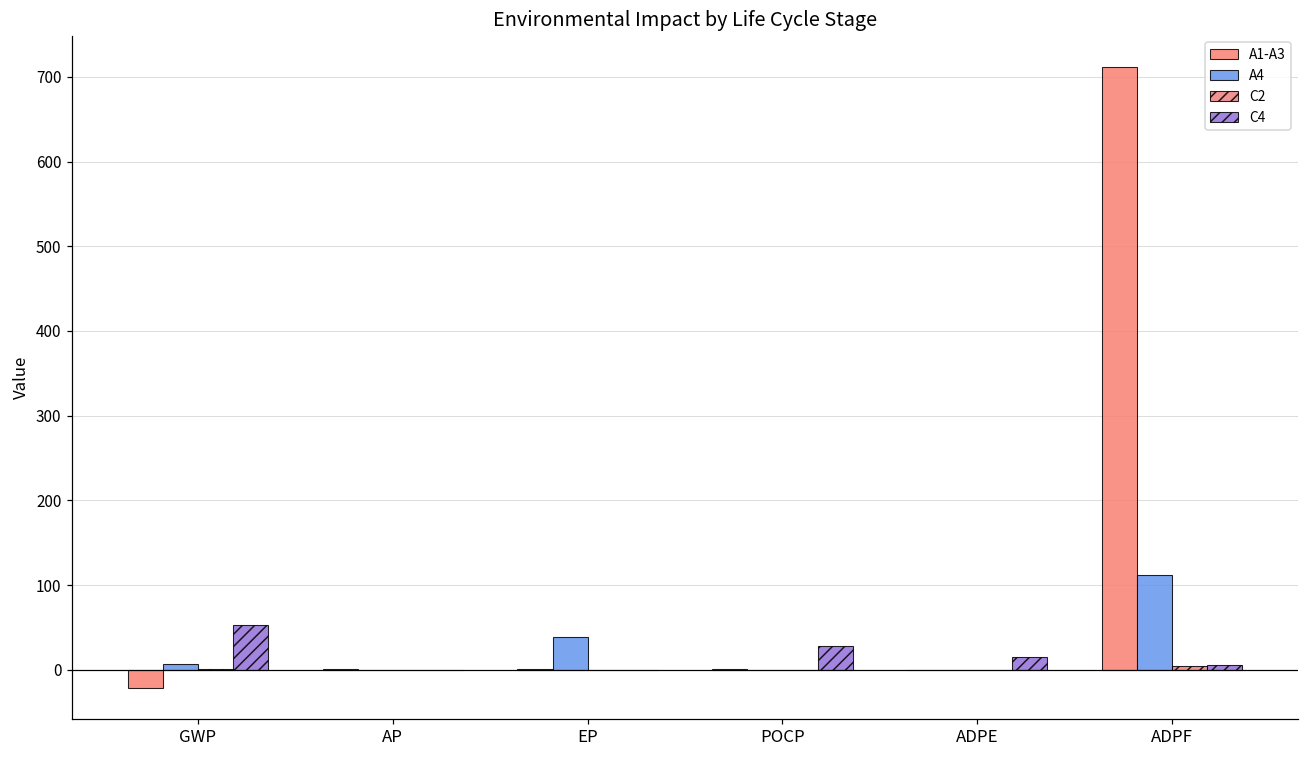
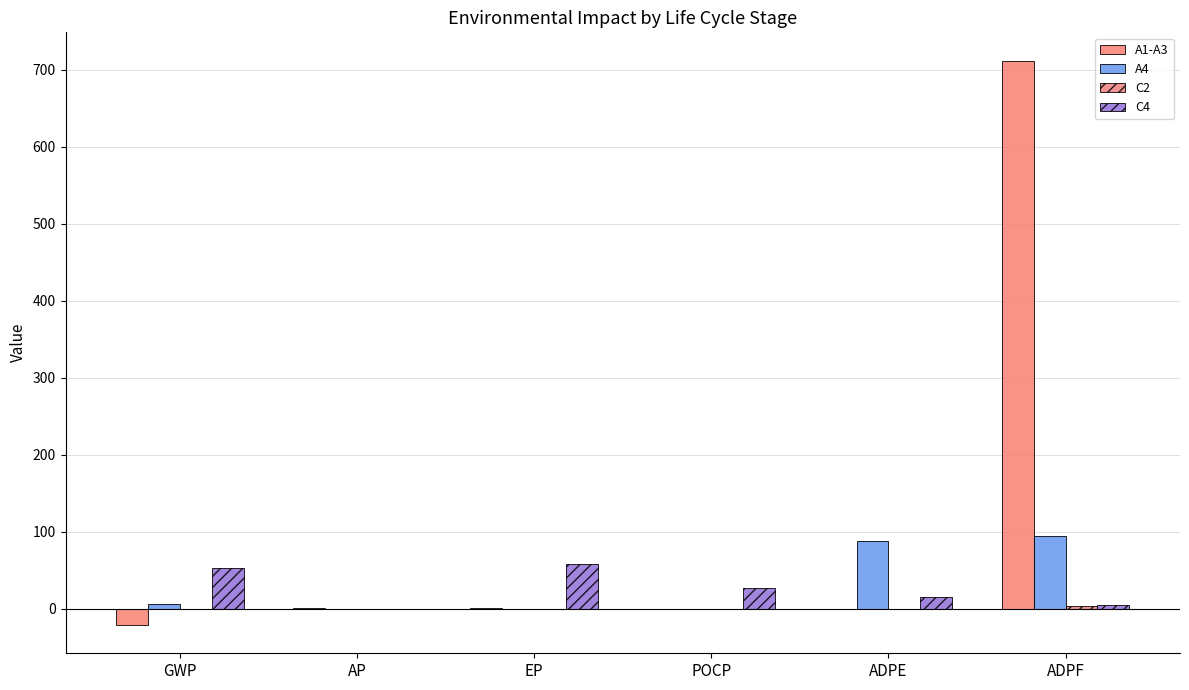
A4, EP: 40 -> 0
C4, EP: 0 -> 60
A4, ADPE: 0 -> 90
A4, ADPF: 110 -> 90
